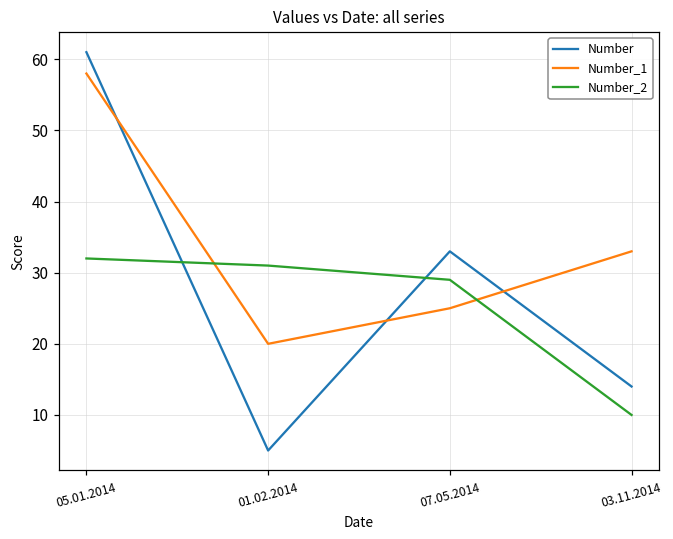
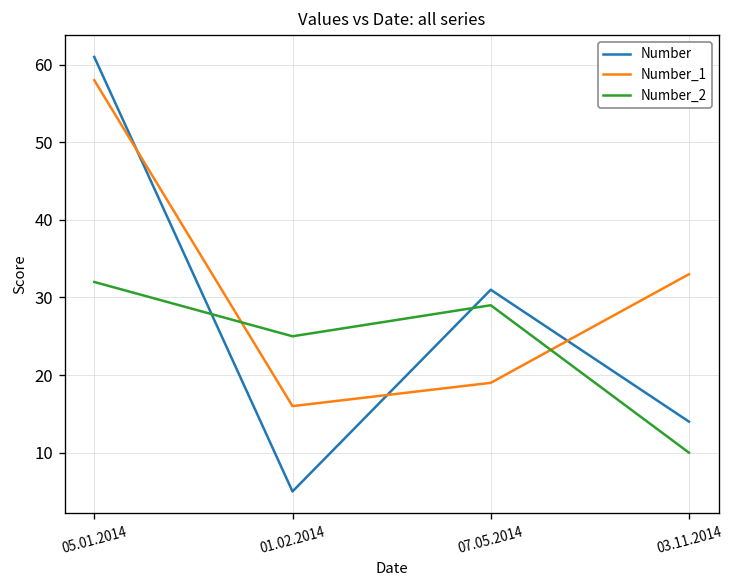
Number_1, 01.02.2014: 20 -> 16
Number_2, 01.02.2014: 31 -> 25
Number, 07.05.2014: 33 -> 31
Number_1, 07.05.2014: 25 -> 19
